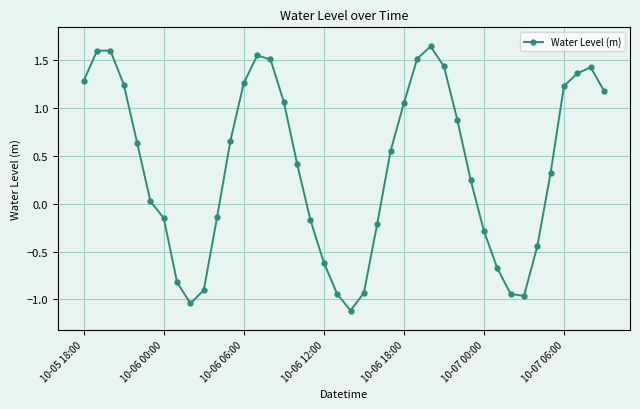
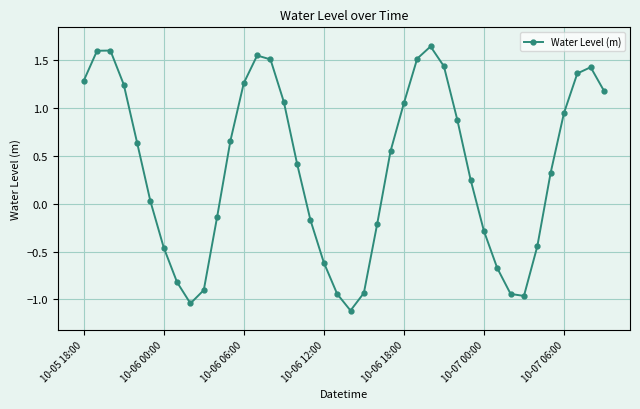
10-06 00:00: -0.1 -> -0.5
10-07 06:00: 1.2 -> 0.9
